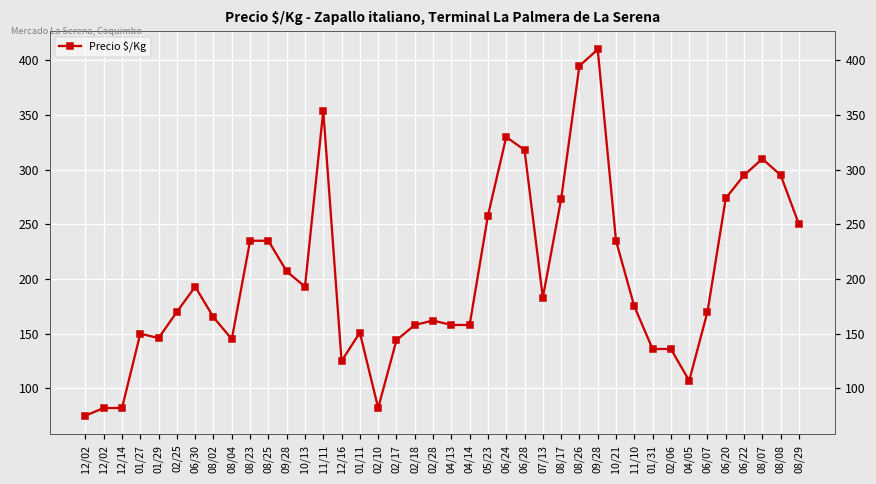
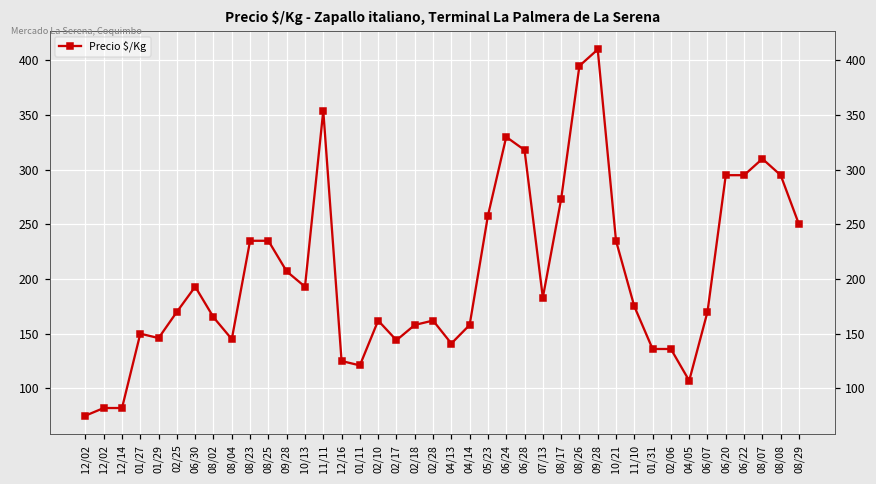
01/11: 150 -> 120
02/10: 80 -> 160
04/13: 160 -> 140
06/20: 270 -> 300
